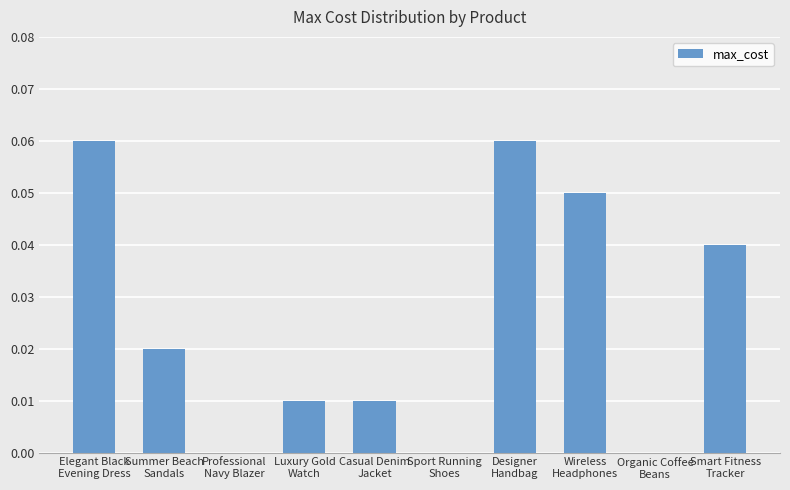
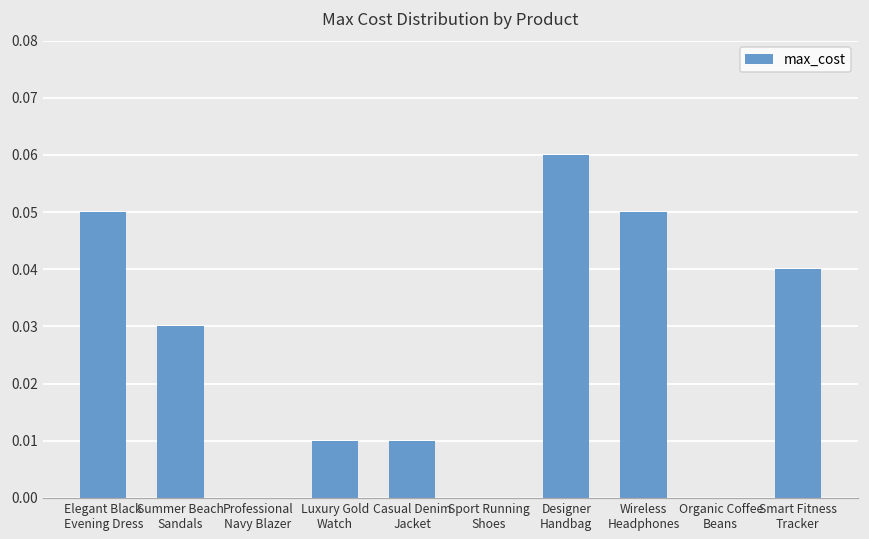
Elegant Black Evening Dress: 0.06 -> 0.05
Summer Beach Sandals: 0.02 -> 0.03
